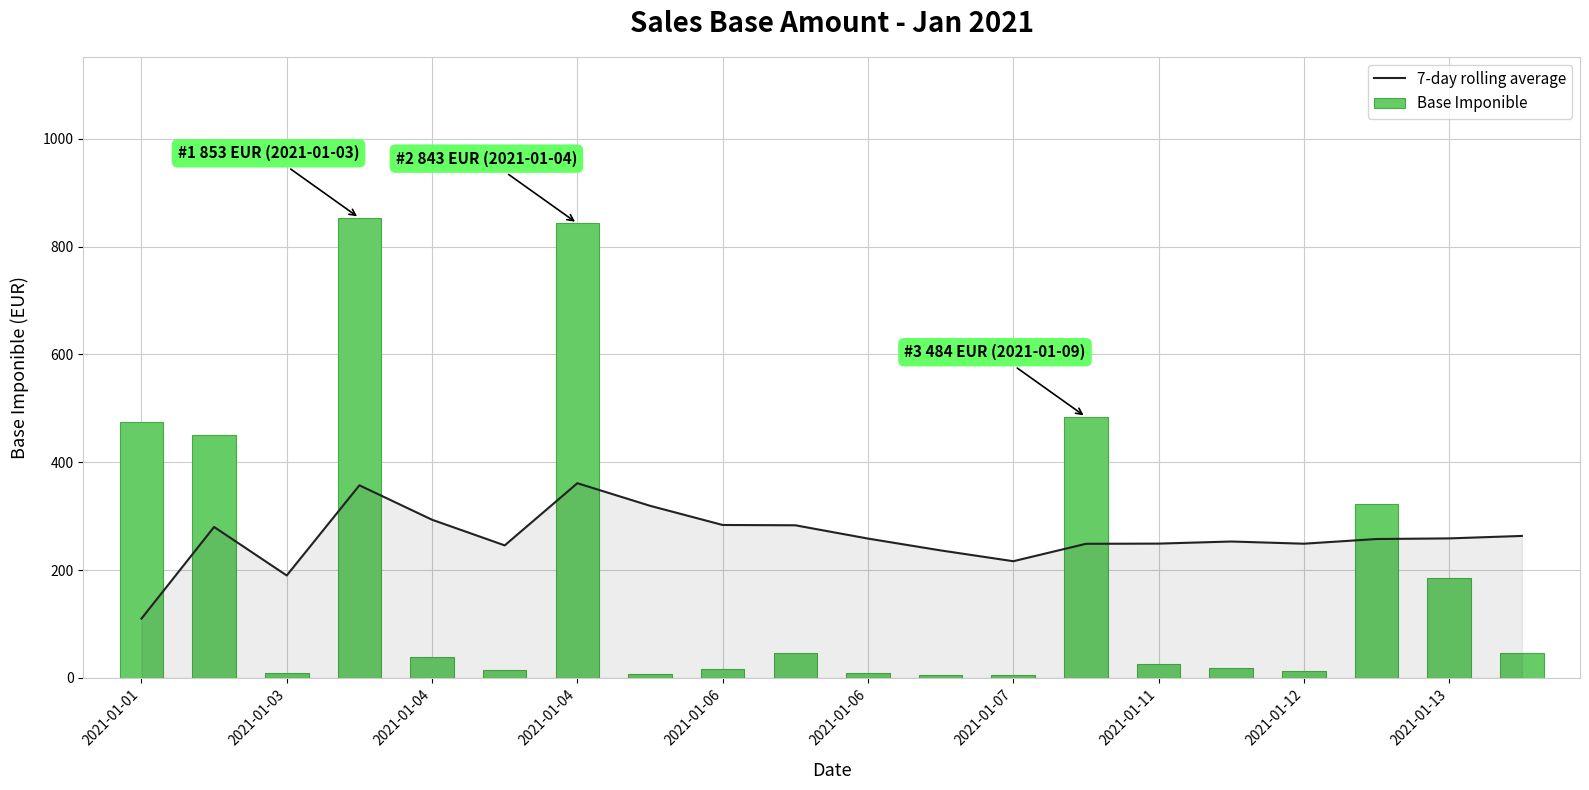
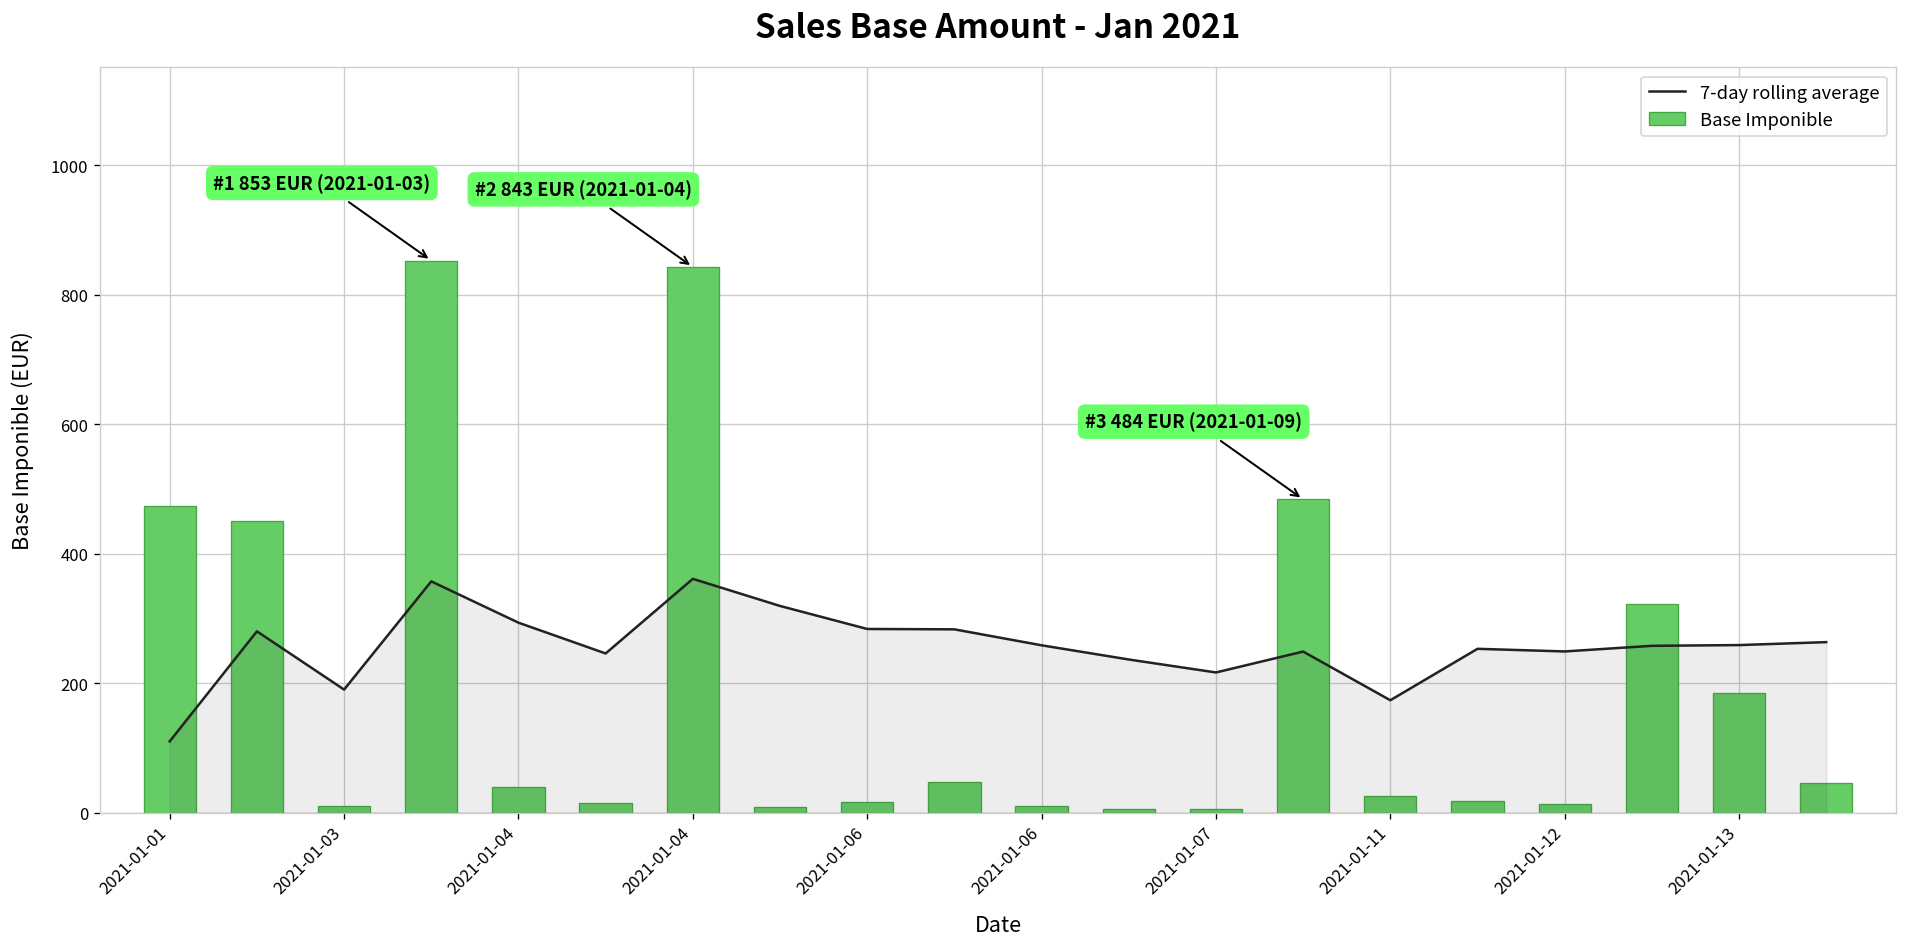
7-day rolling average, 2021-01-11: 250 -> 170
